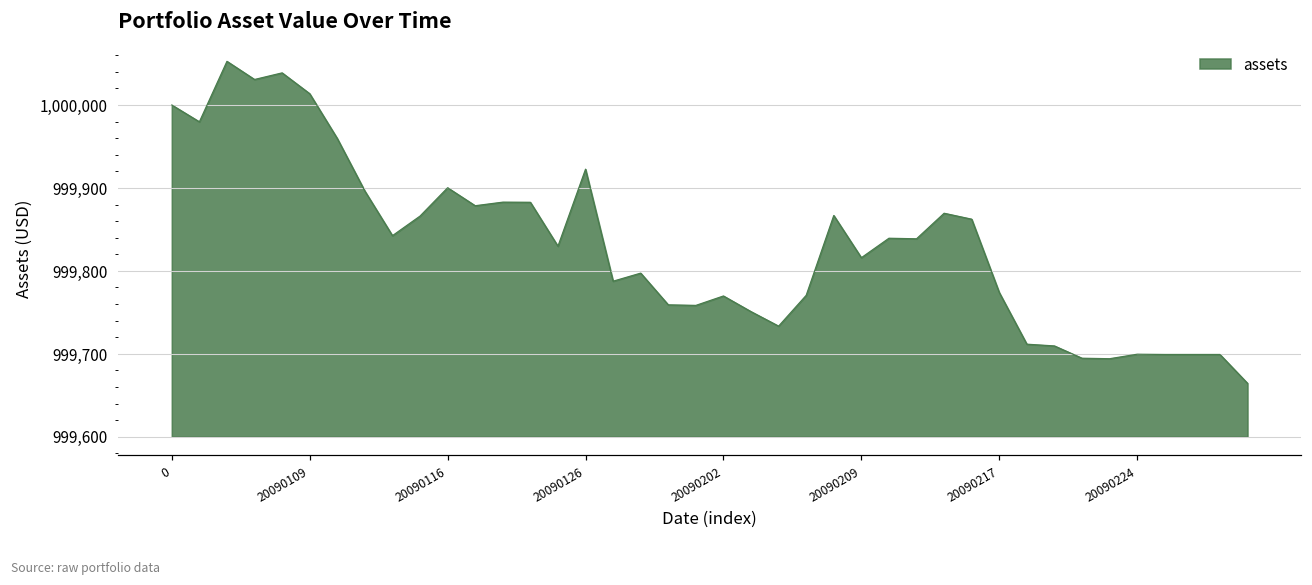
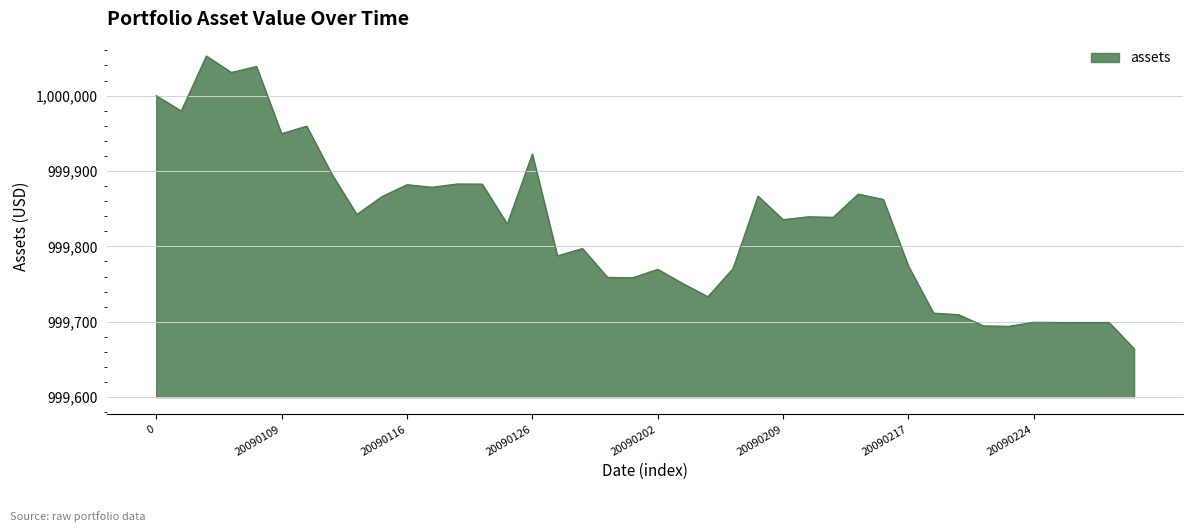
20090109: 1,000,010 -> 999,950
20090116: 999,900 -> 999,880
20090209: 999,820 -> 999,840
